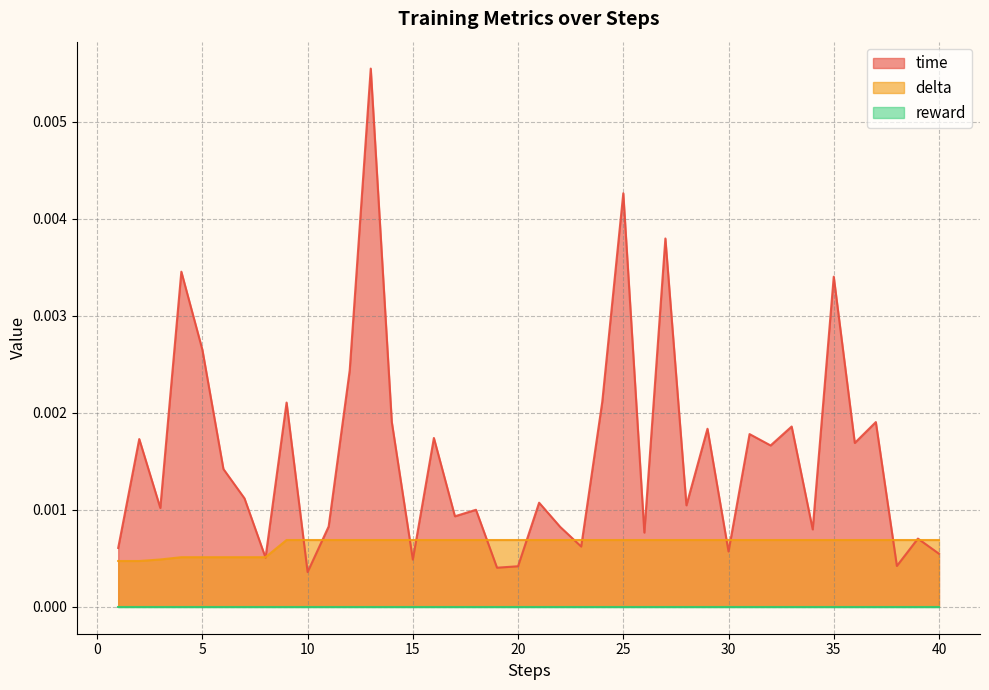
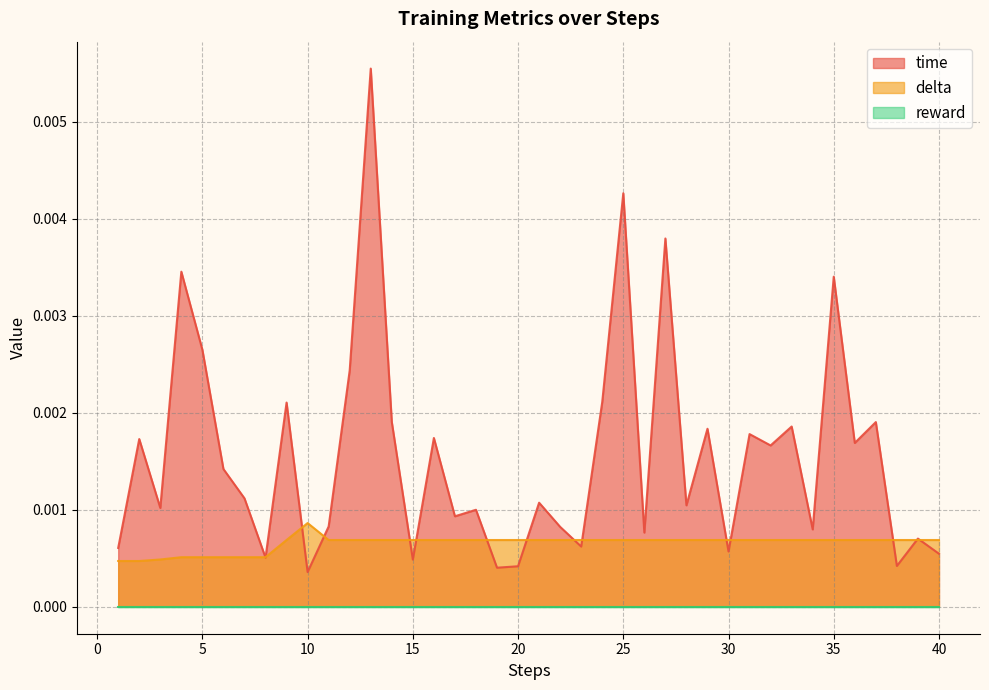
delta, 10: 0.0007 -> 0.0009
